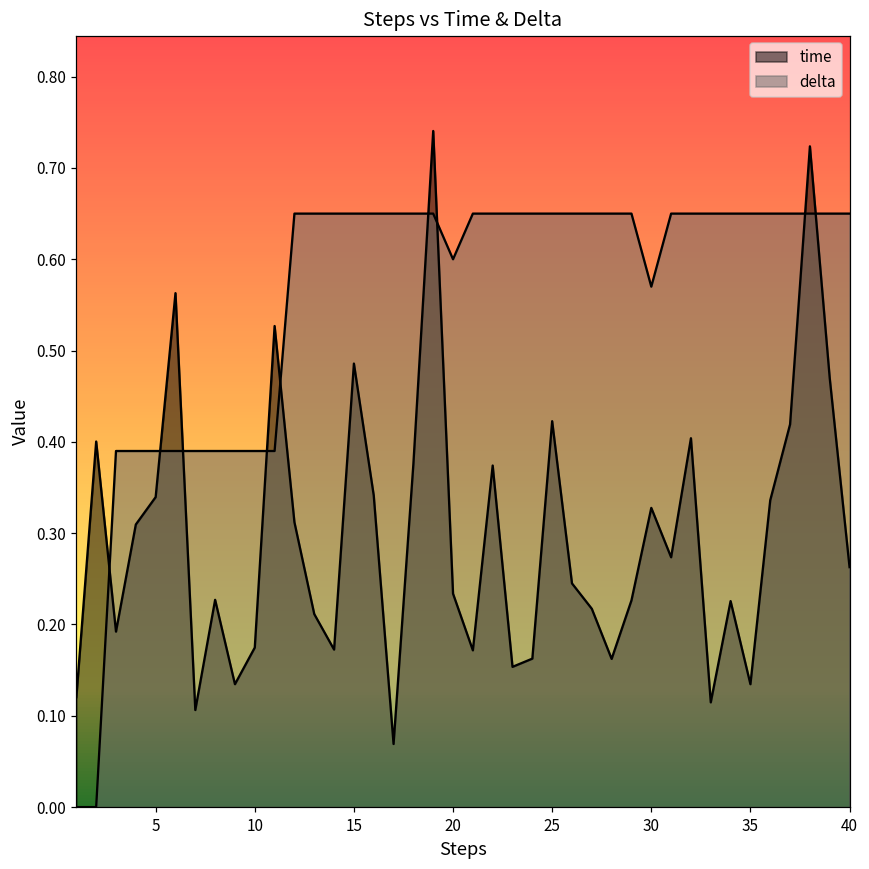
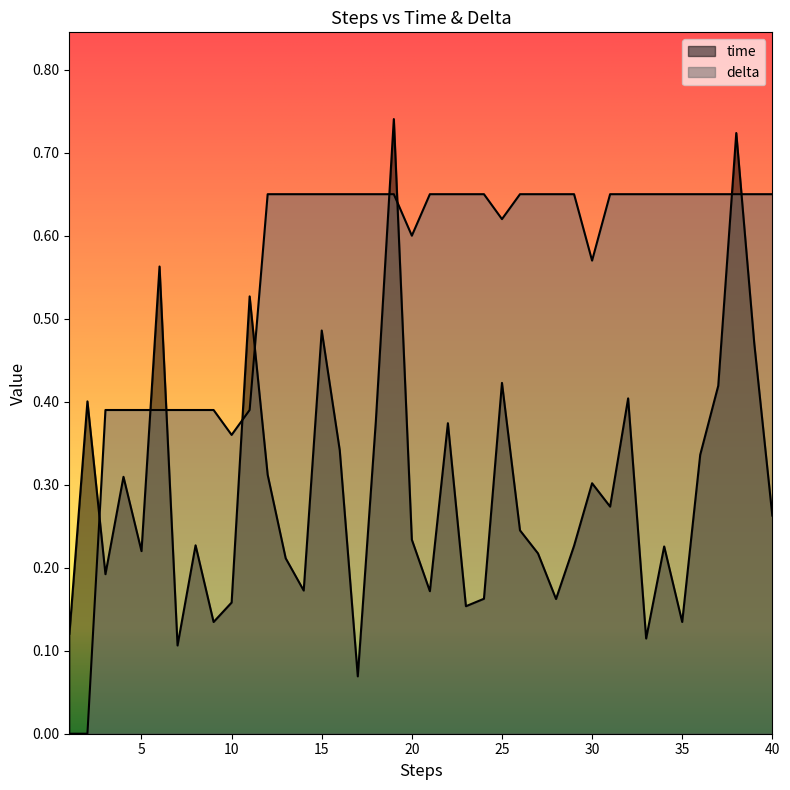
time, 5: 0.34 -> 0.22
time, 10: 0.17 -> 0.16
delta, 10: 0.39 -> 0.36
delta, 25: 0.65 -> 0.62
time, 30: 0.33 -> 0.30
